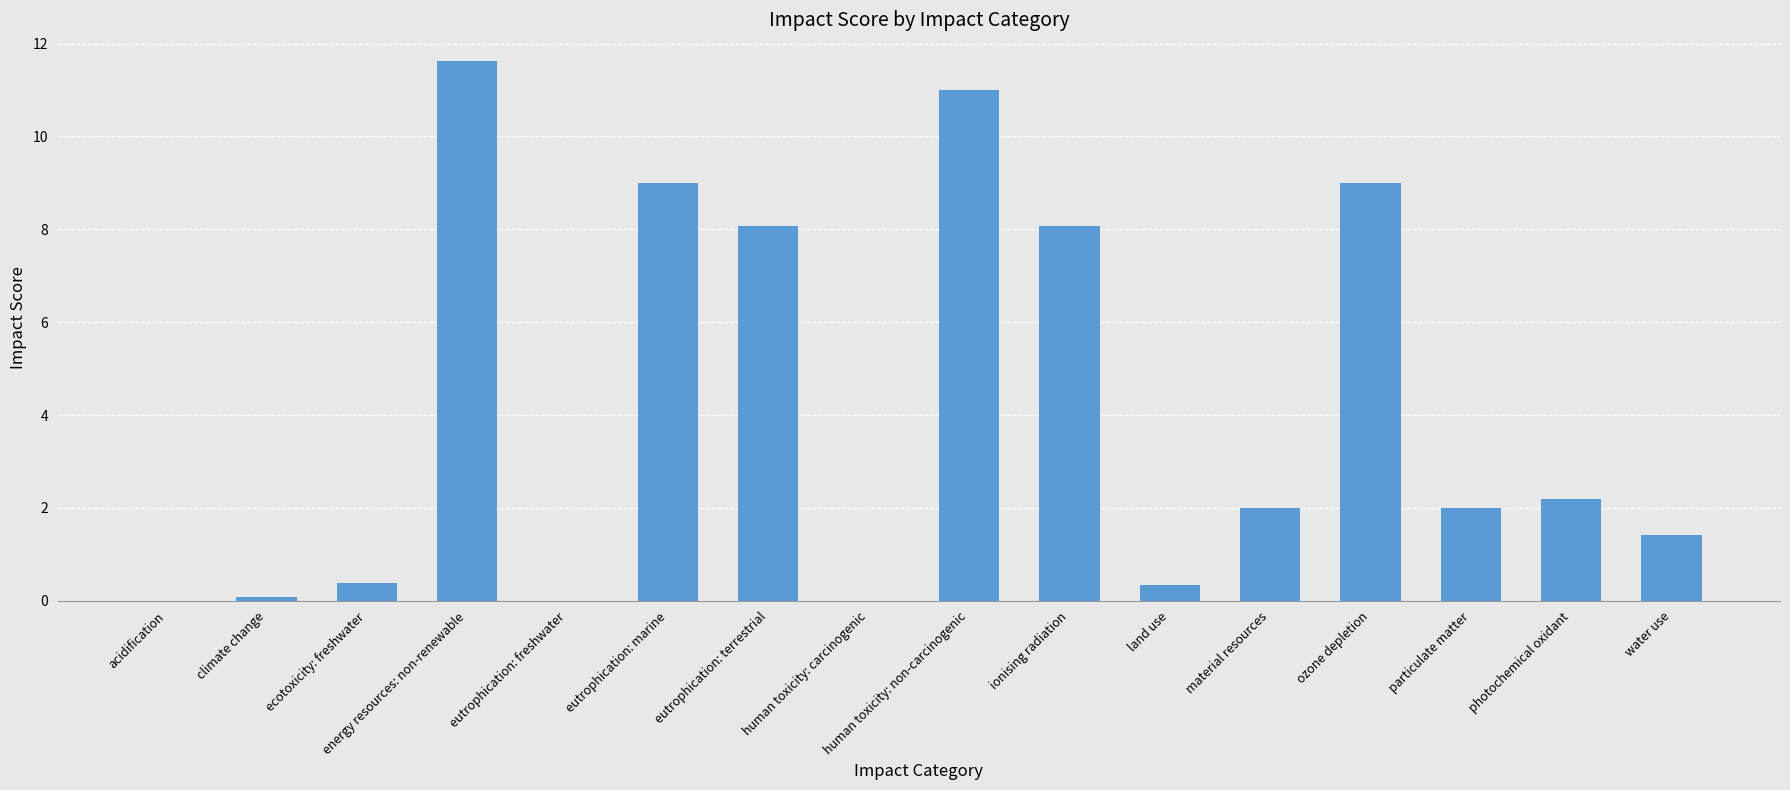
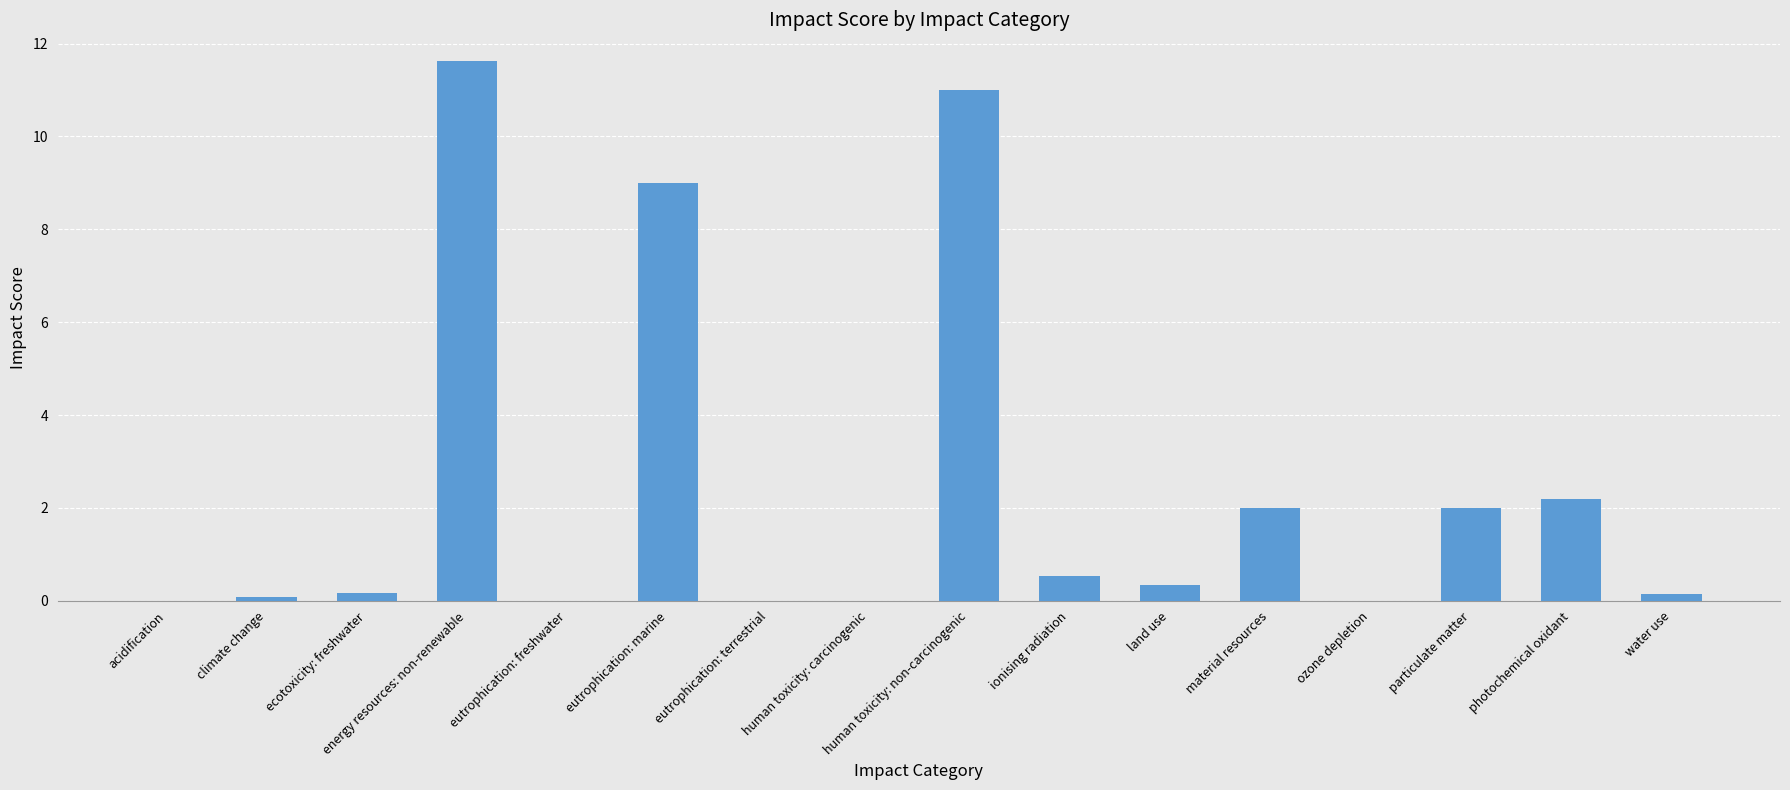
ecotoxicity: freshwater: 0.4 -> 0.2
eutrophication: terrestrial: 8.1 -> 0.0
ionising radiation: 8.1 -> 0.5
ozone depletion: 9 -> 0
water use: 1.4 -> 0.1
